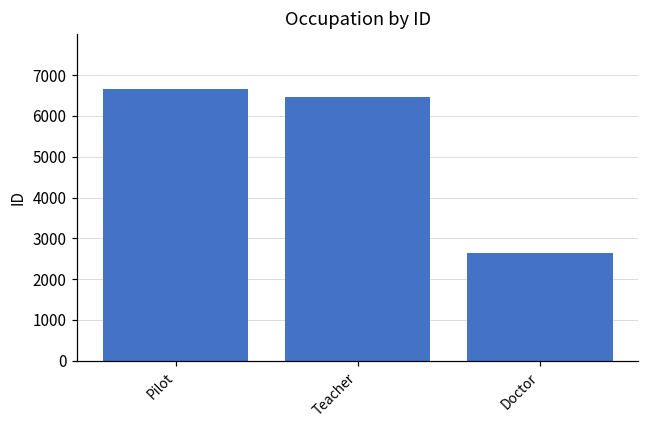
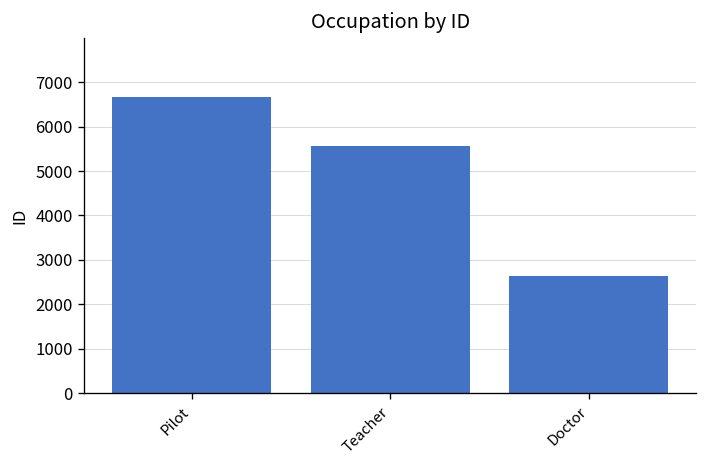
Teacher: 6500 -> 5600
